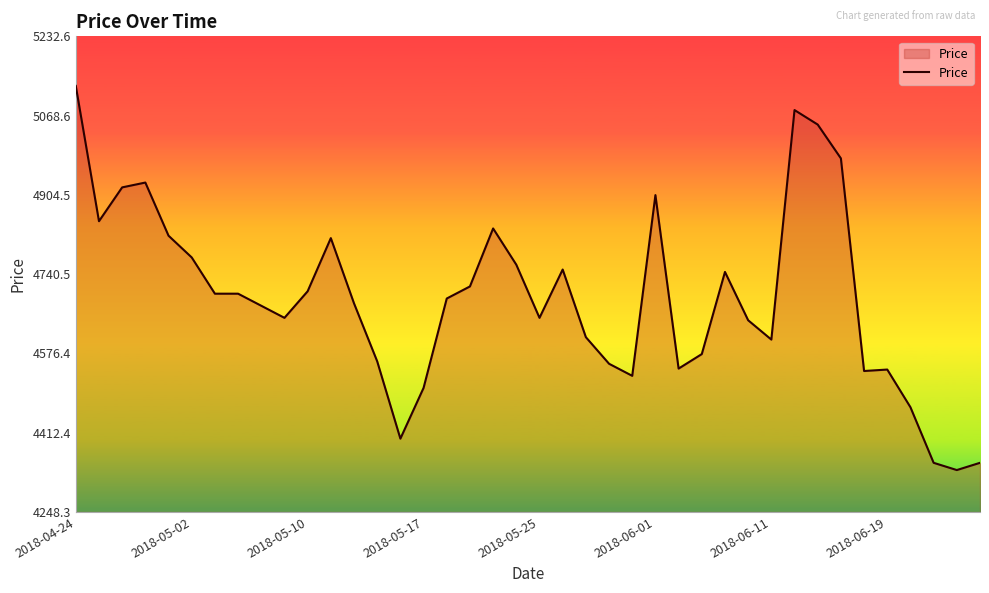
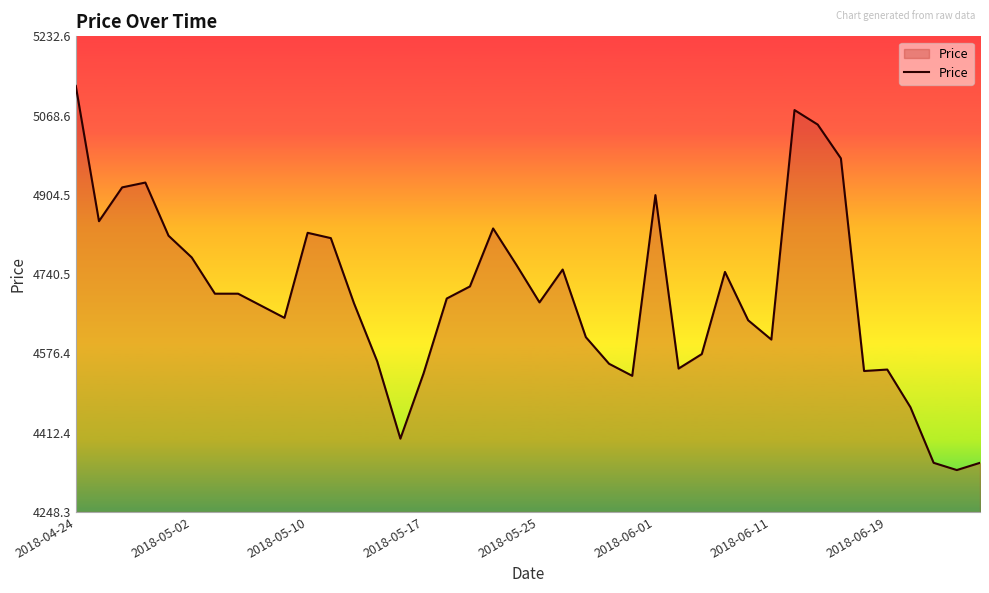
2018-05-10: 4710 -> 4830
2018-05-17: 4510 -> 4540
2018-05-25: 4650 -> 4680
